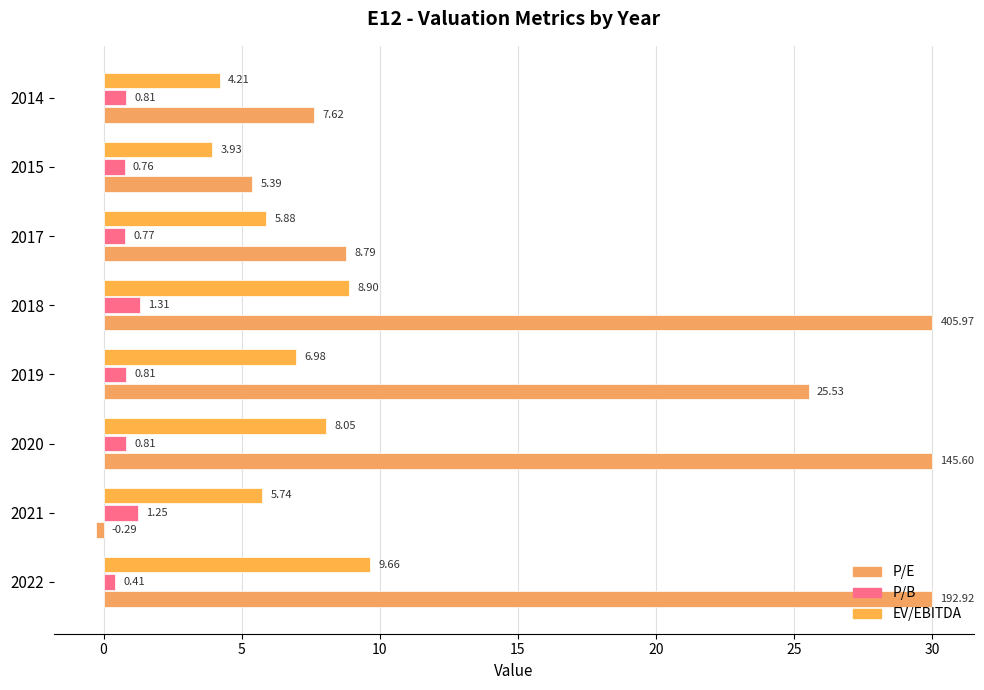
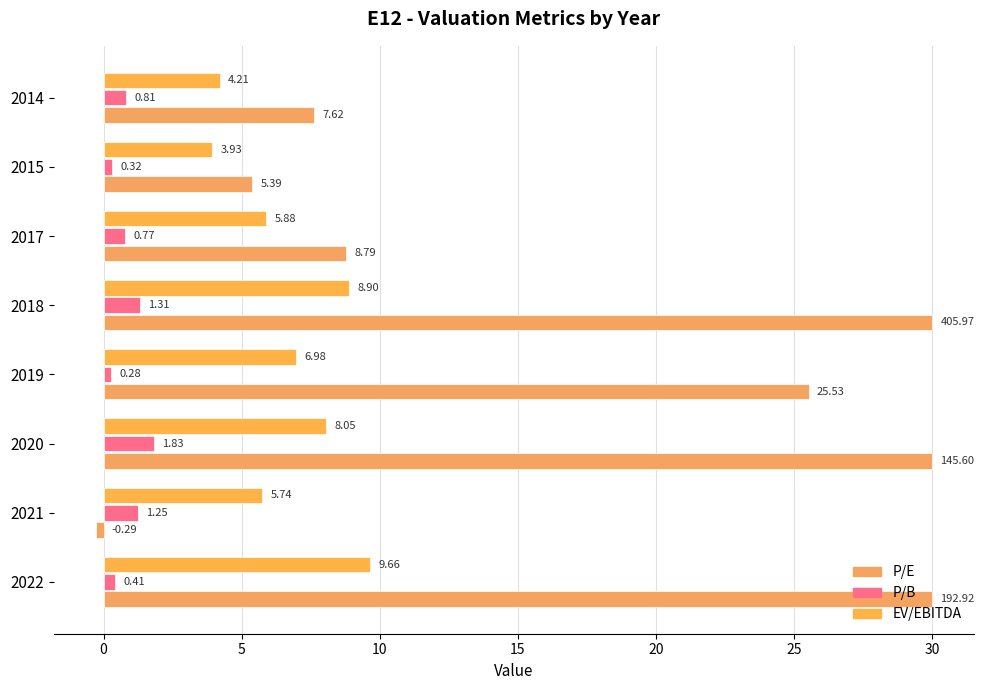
P/B, 2015: 0.76 -> 0.32
P/B, 2019: 0.81 -> 0.28
P/B, 2020: 0.81 -> 1.83
